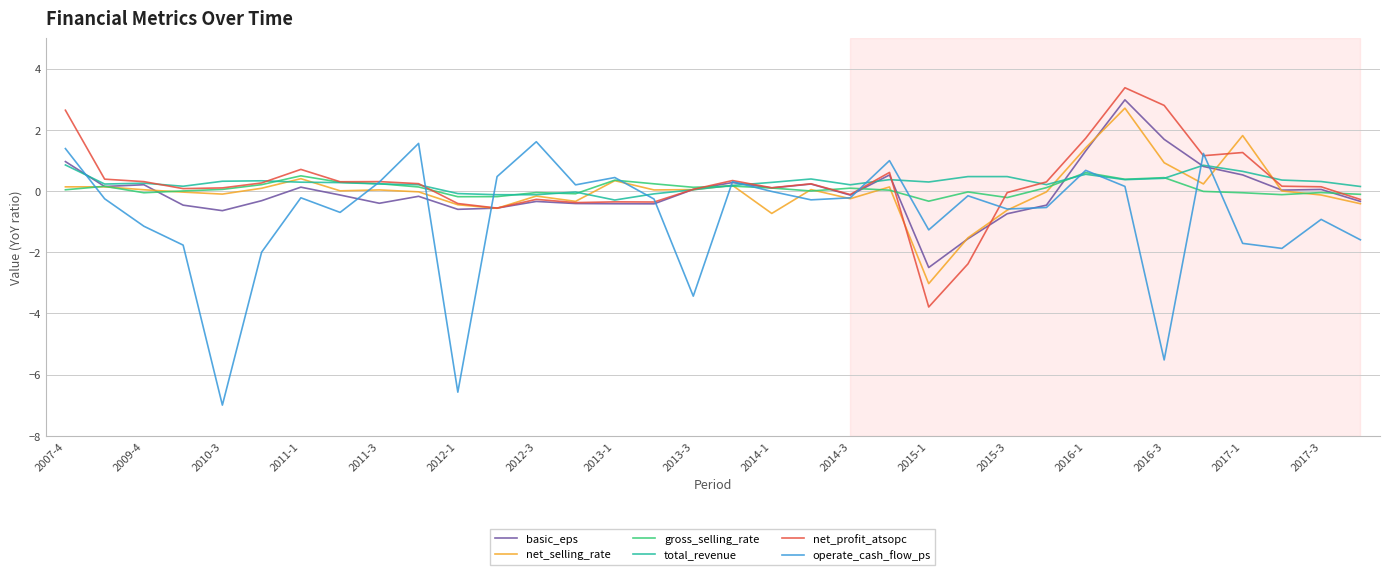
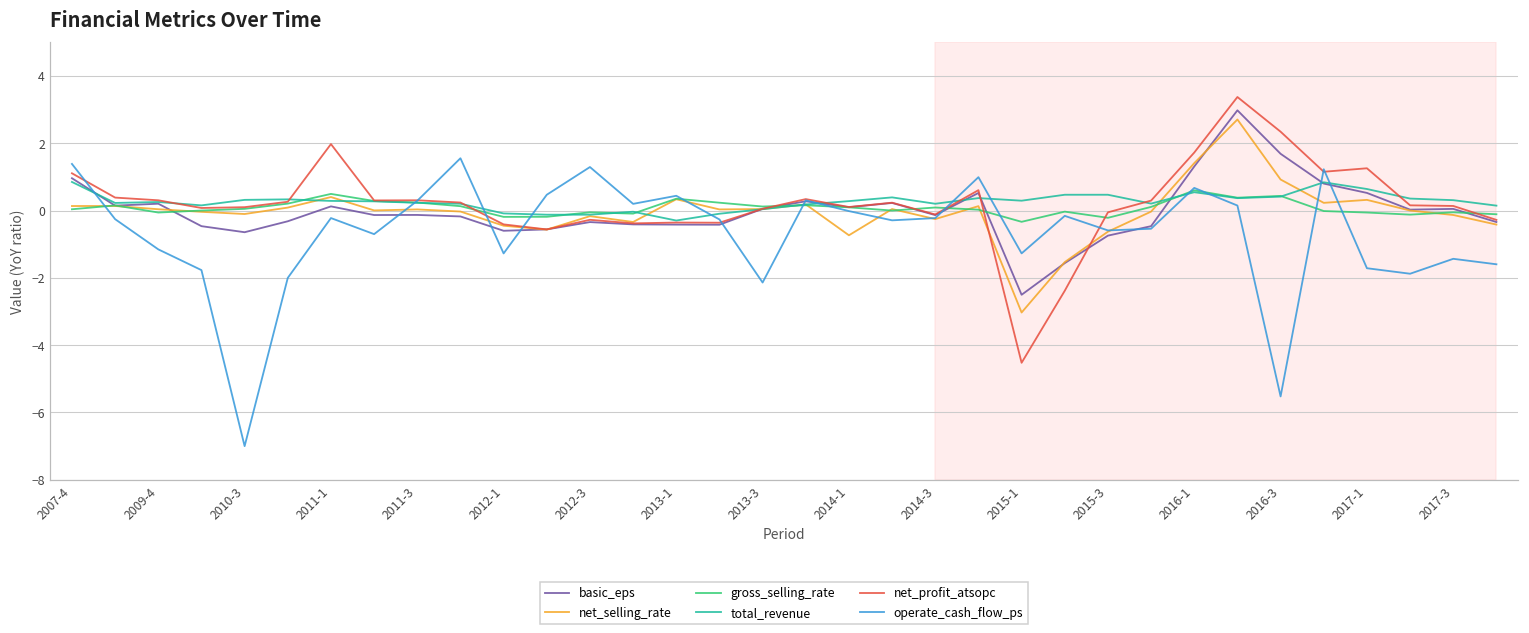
net_profit_atsopc, 2007-4: 2.6 -> 1.1
net_profit_atsopc, 2011-1: 0.7 -> 2.0
basic_eps, 2011-3: -0.4 -> -0.1
operate_cash_flow_ps, 2012-1: -6.6 -> -1.3
operate_cash_flow_ps, 2012-3: 1.6 -> 1.3
operate_cash_flow_ps, 2013-3: -3.4 -> -2.1
net_profit_atsopc, 2015-1: -3.8 -> -4.5
net_profit_atsopc, 2016-3: 2.8 -> 2.3
net_selling_rate, 2017-1: 1.8 -> 0.3
operate_cash_flow_ps, 2017-3: -0.9 -> -1.4
